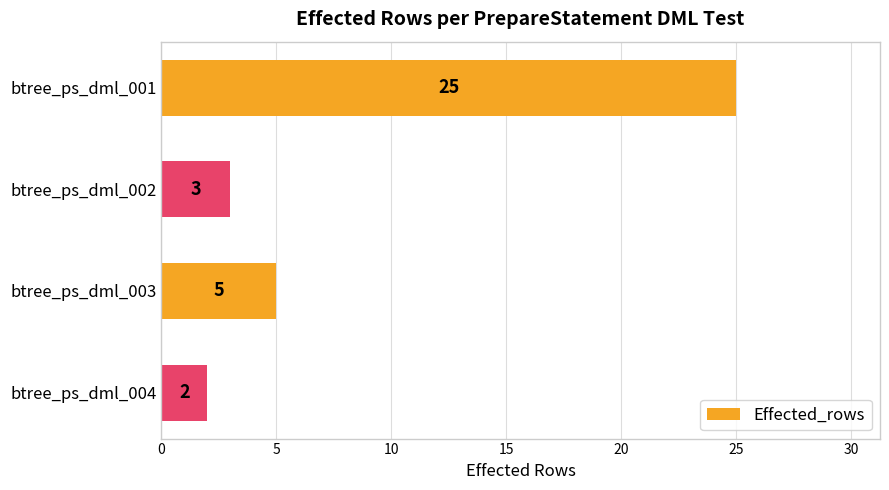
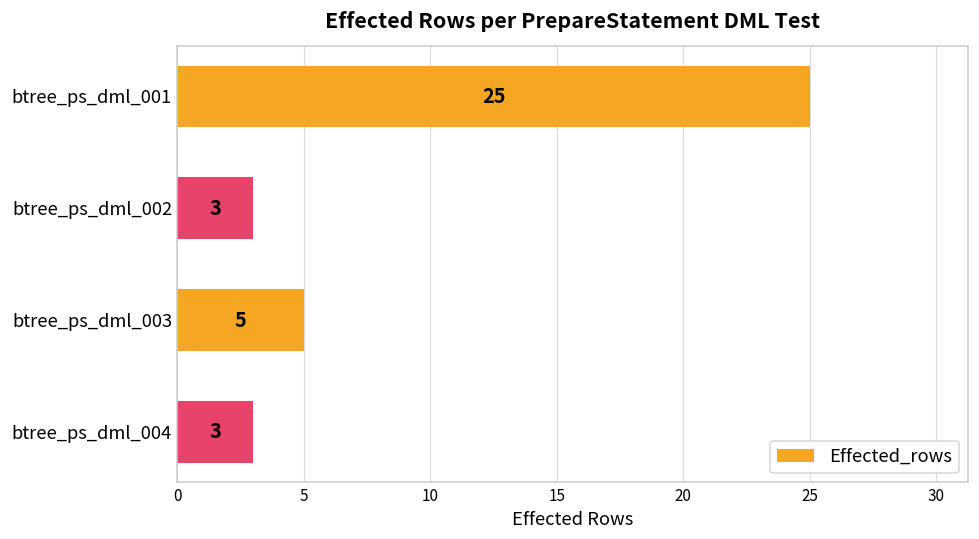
btree_ps_dml_004: 2 -> 3
